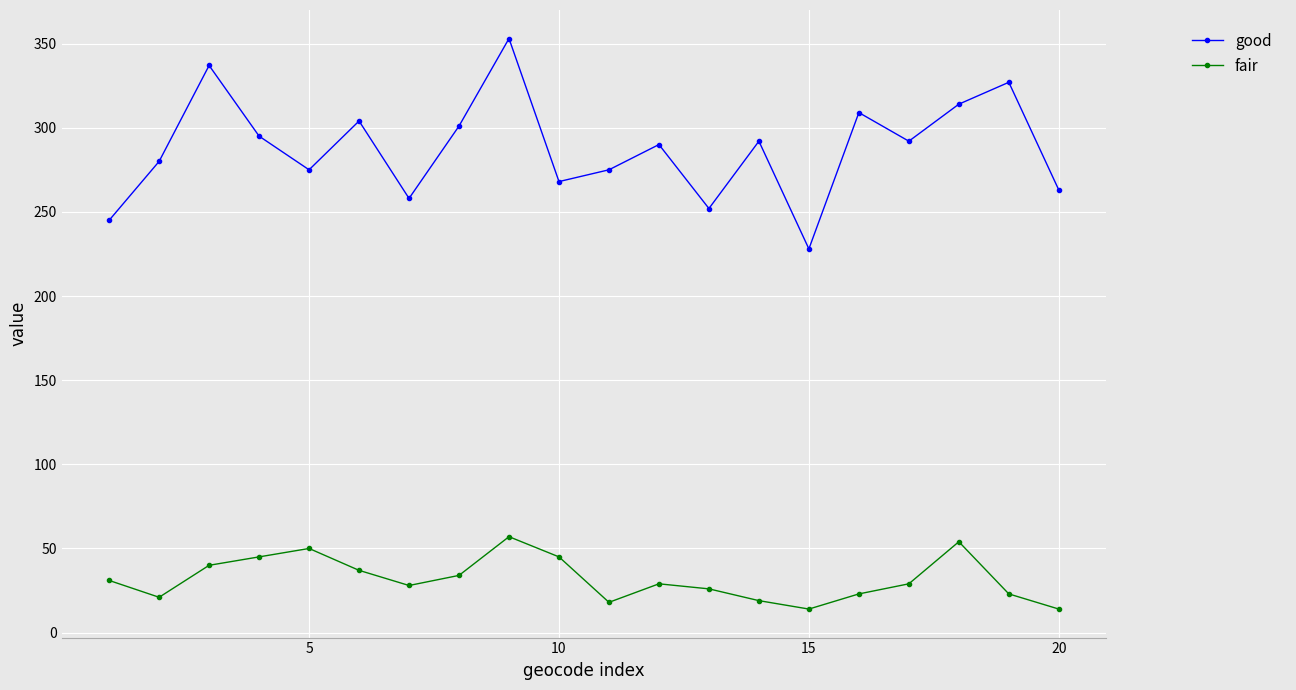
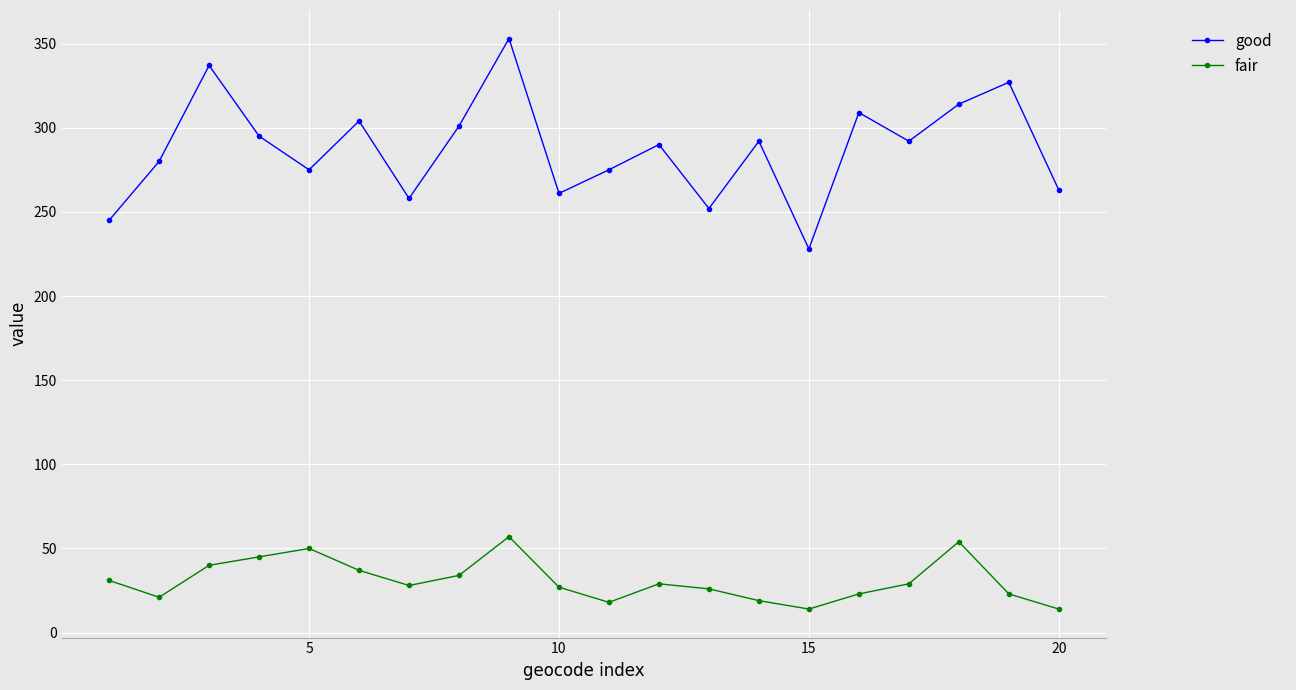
good, 10: 268 -> 261
fair, 10: 45 -> 27
